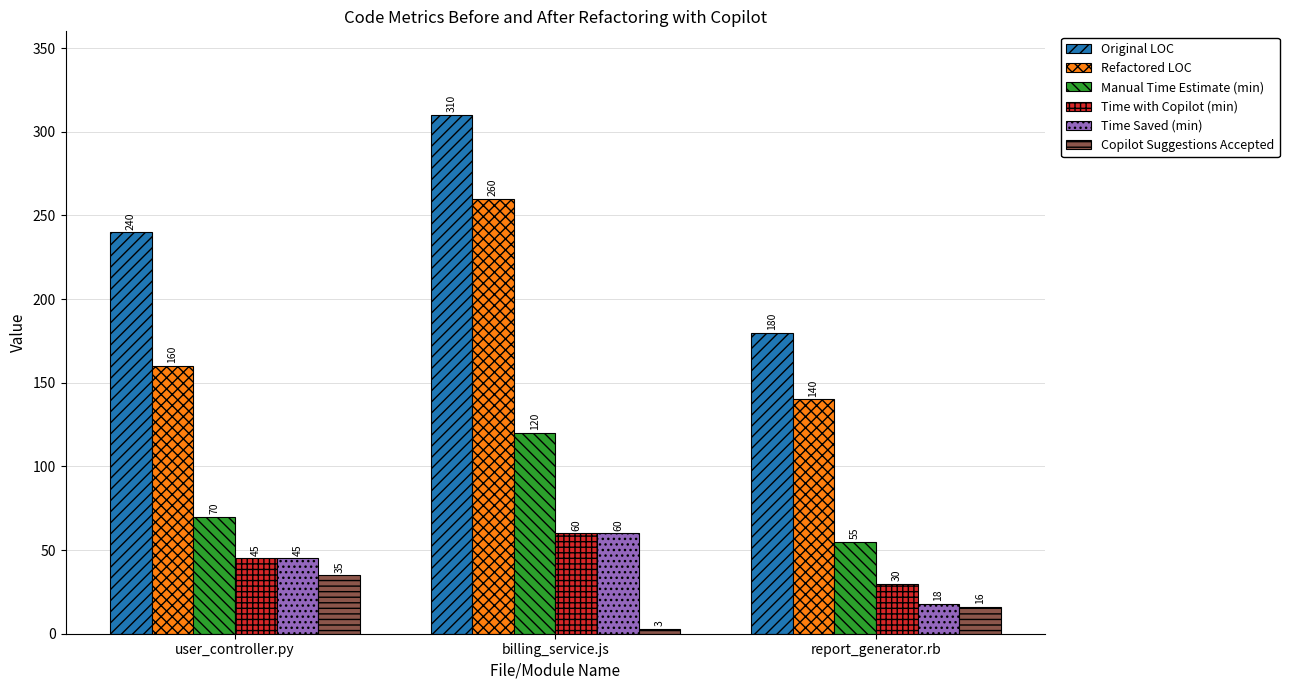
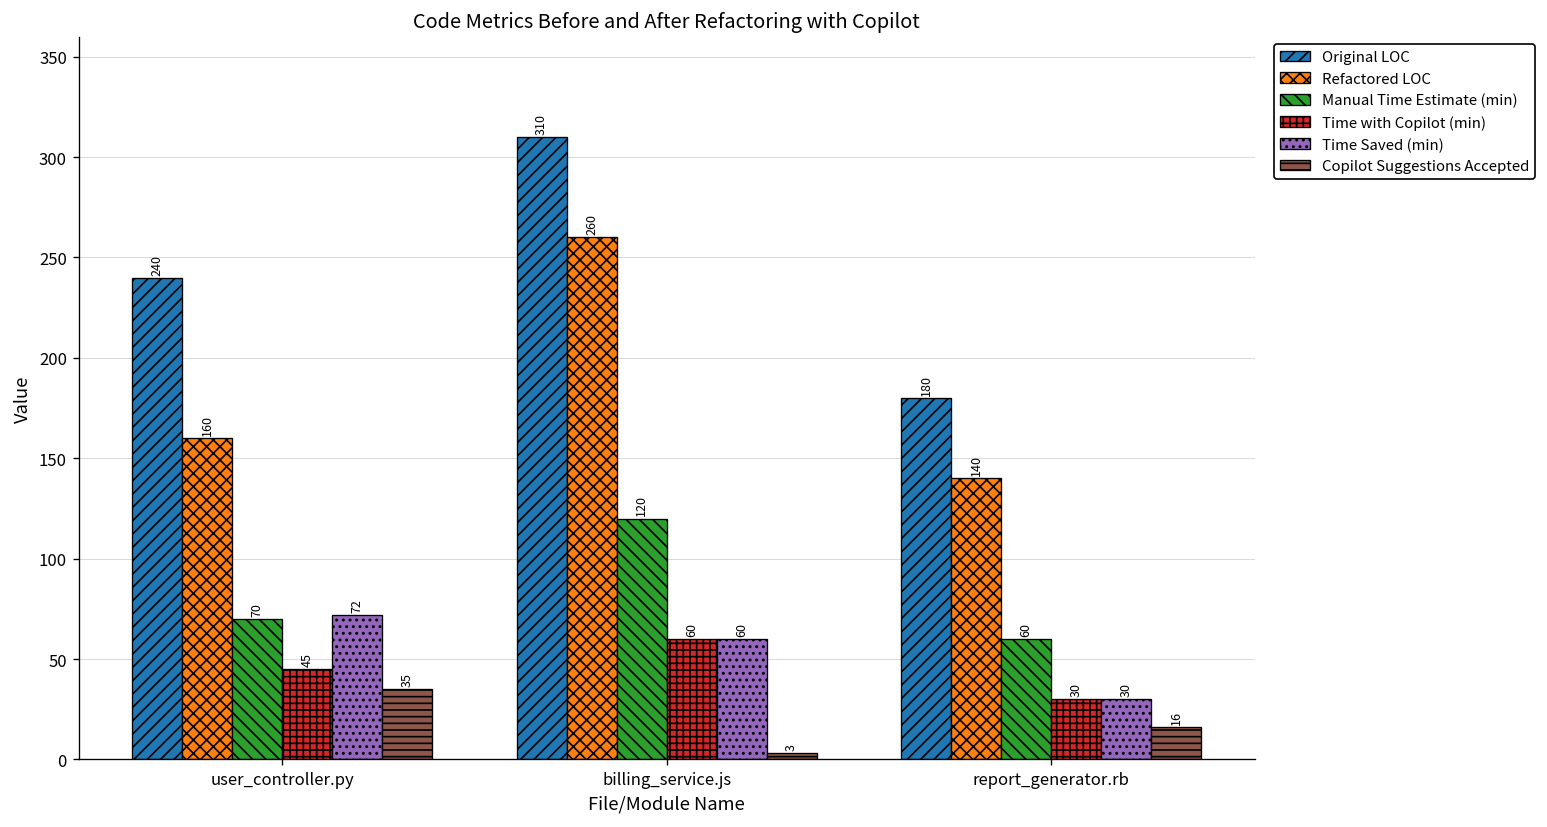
Time Saved (min), user_controller.py: 45 -> 72
Manual Time Estimate (min), report_generator.rb: 55 -> 60
Time Saved (min), report_generator.rb: 18 -> 30
